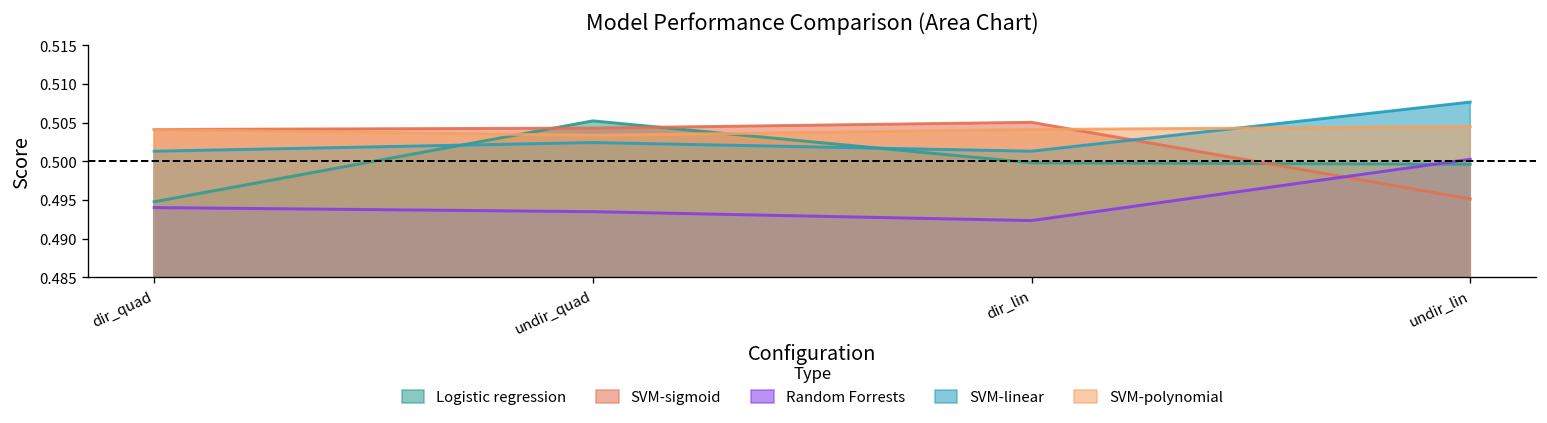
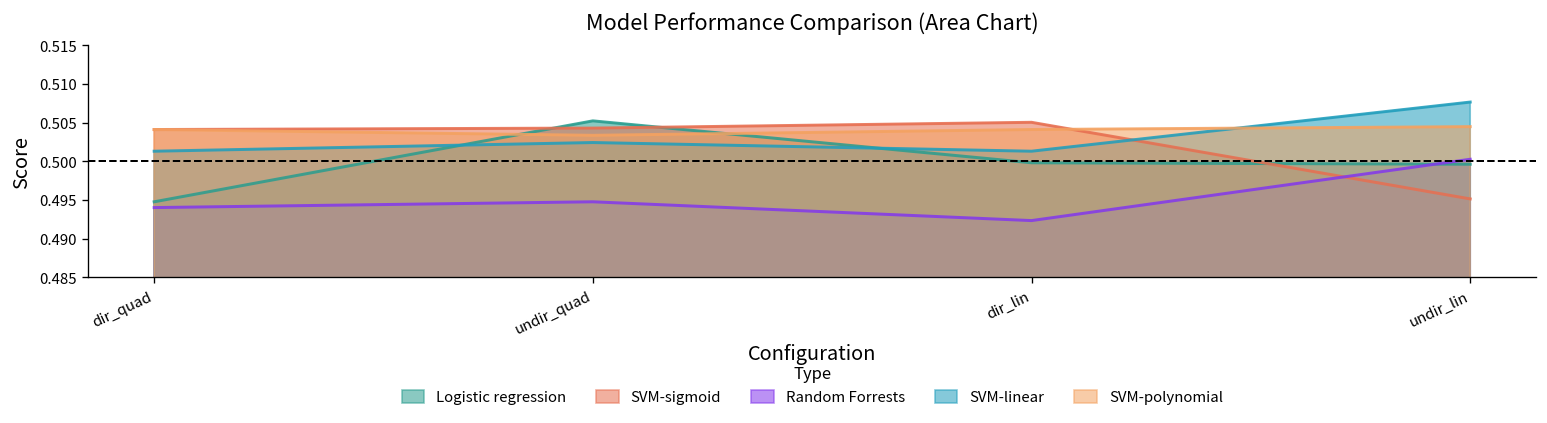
Random Forrests, undir_quad: 0.493 -> 0.495
